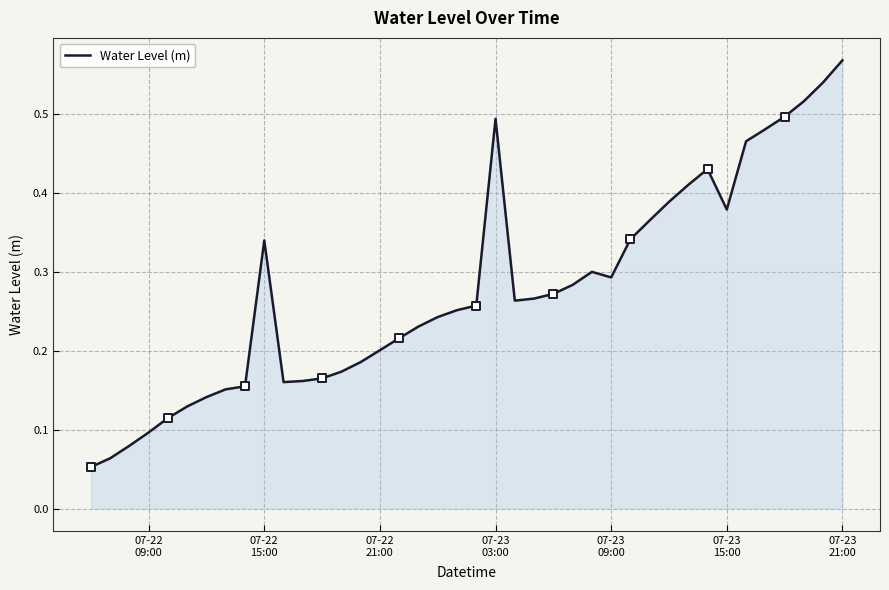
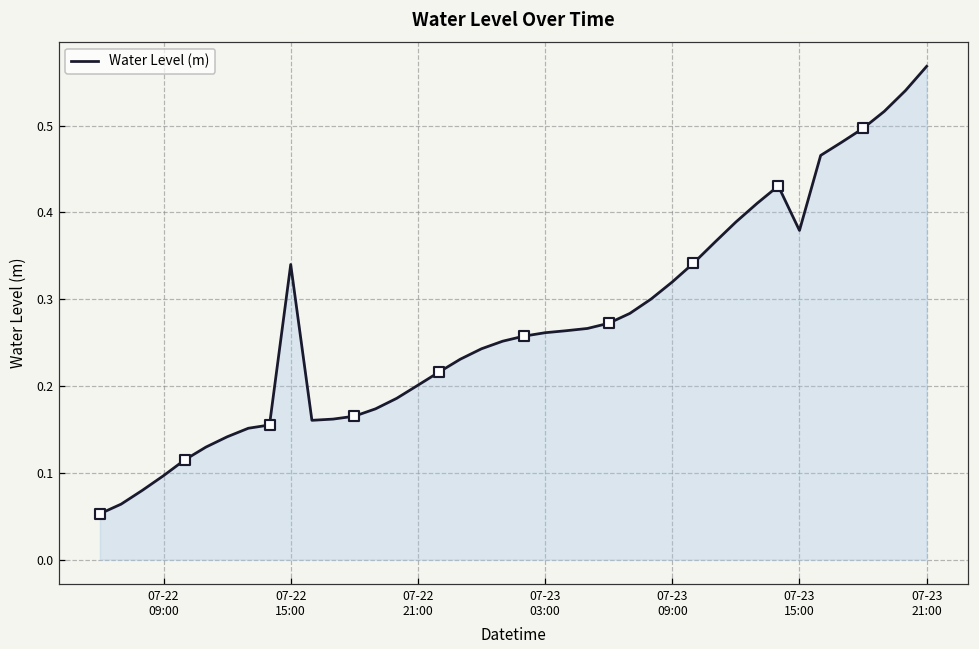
Water Level (m), 07-23 03:00: 0.49 -> 0.26
Water Level (m), 07-23 09:00: 0.29 -> 0.32
